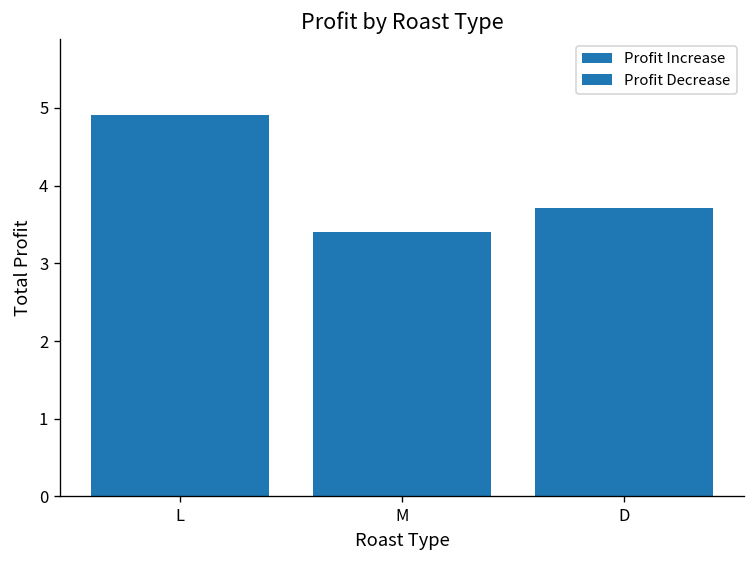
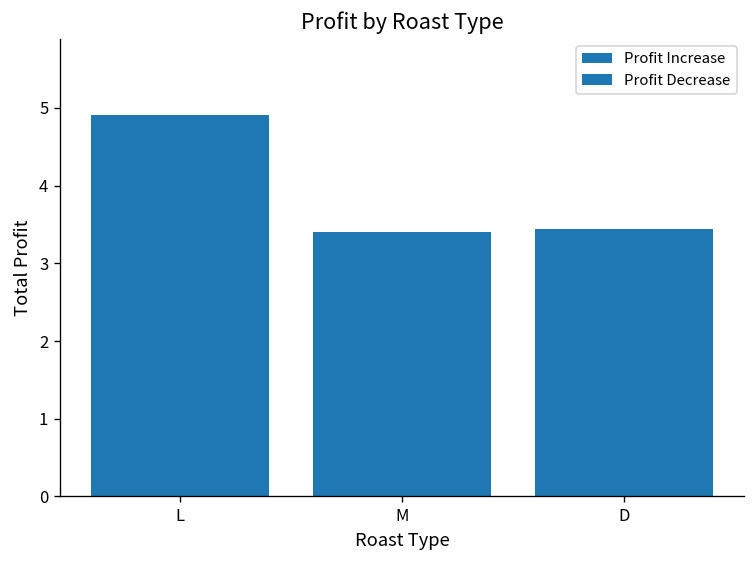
D: 3.7 -> 3.4
